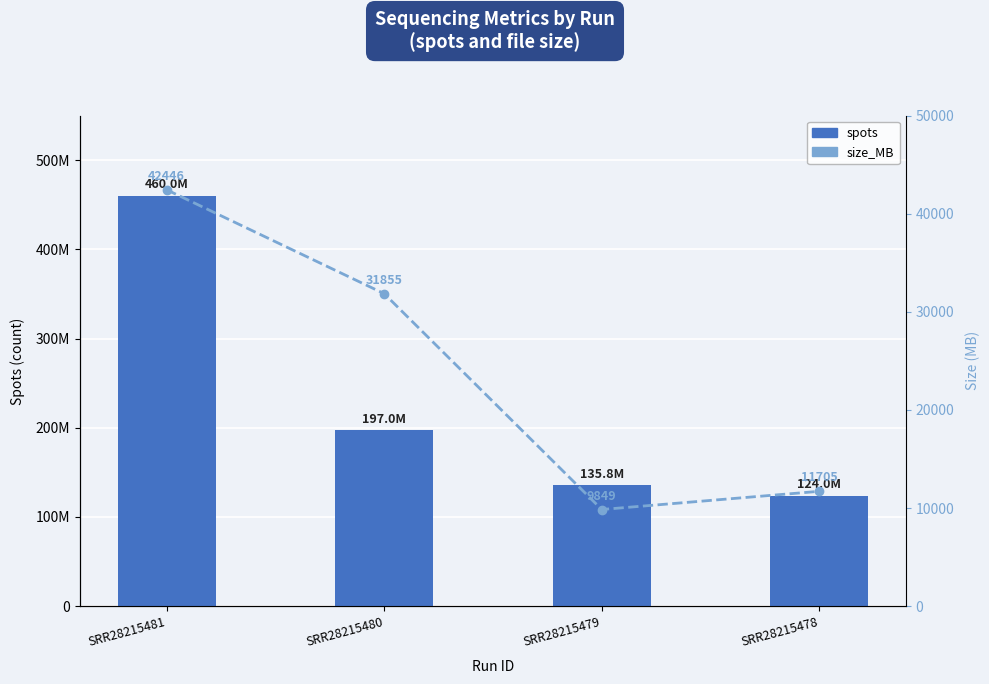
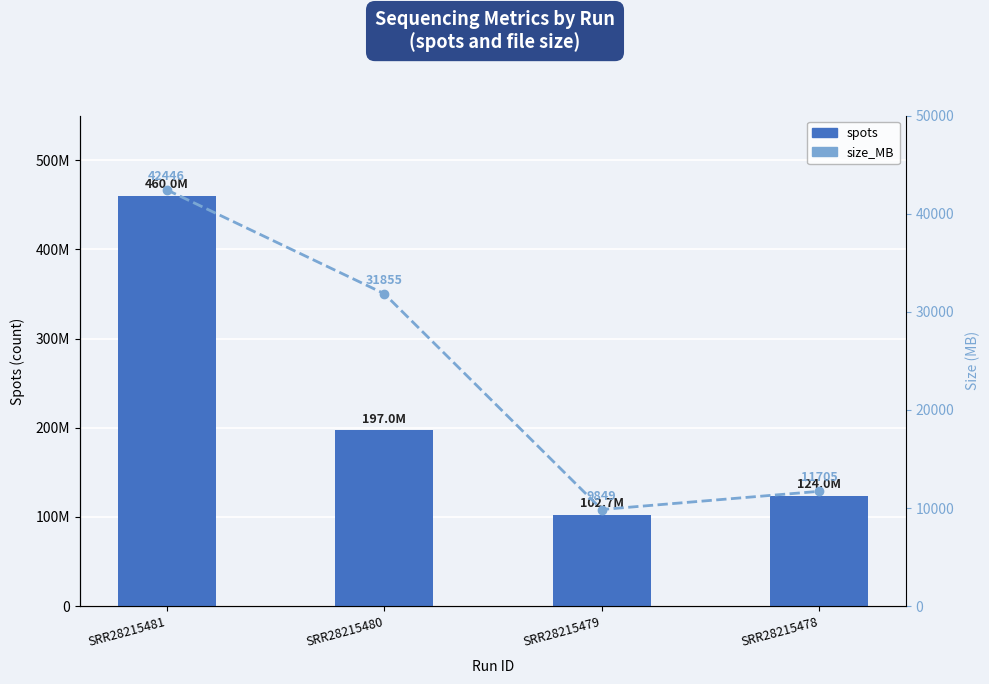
spots, SRR28215479: 135.8M -> 102.7M
